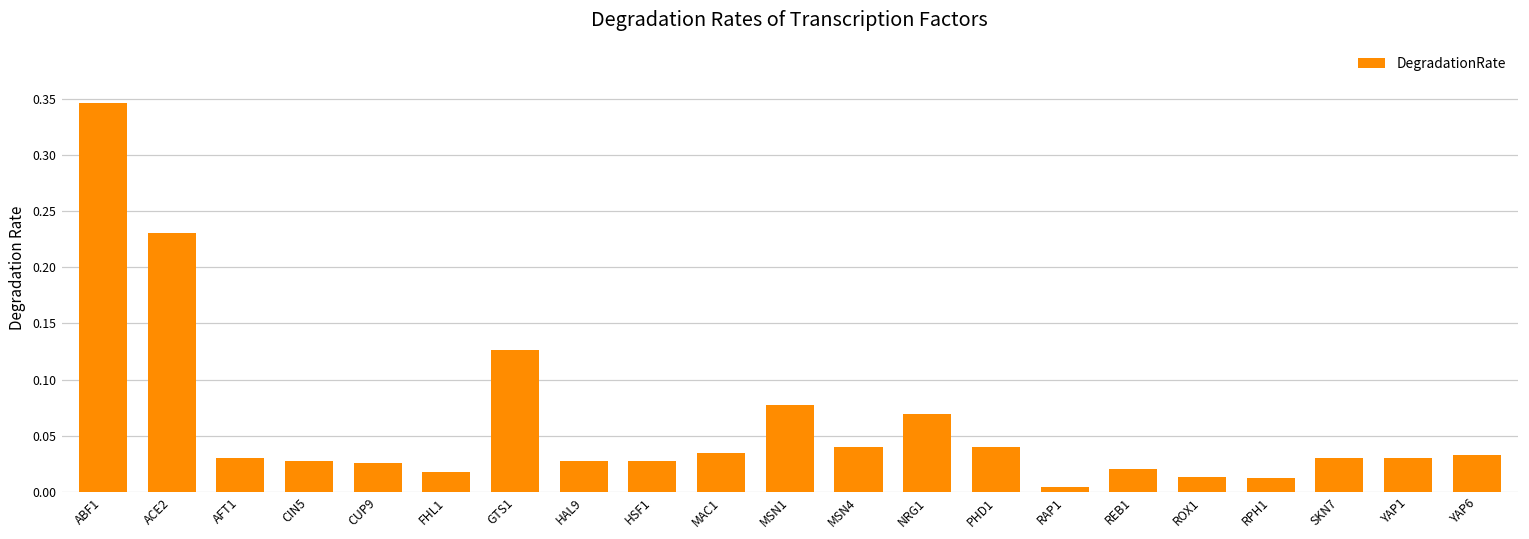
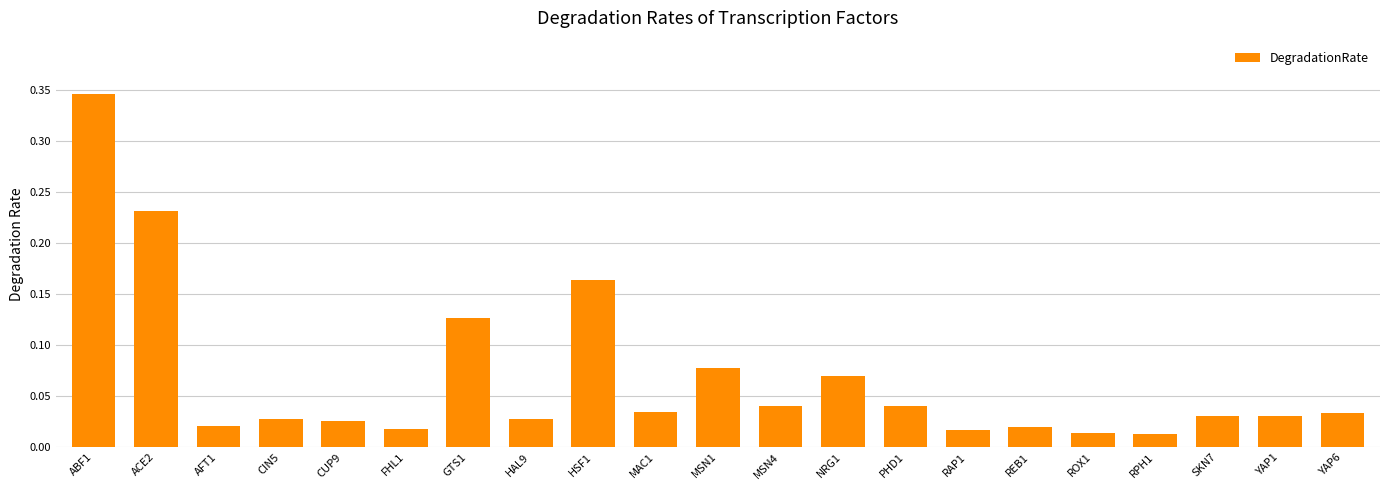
AFT1: 0.030 -> 0.021
HSF1: 0.027 -> 0.163
RAP1: 0.004 -> 0.017
